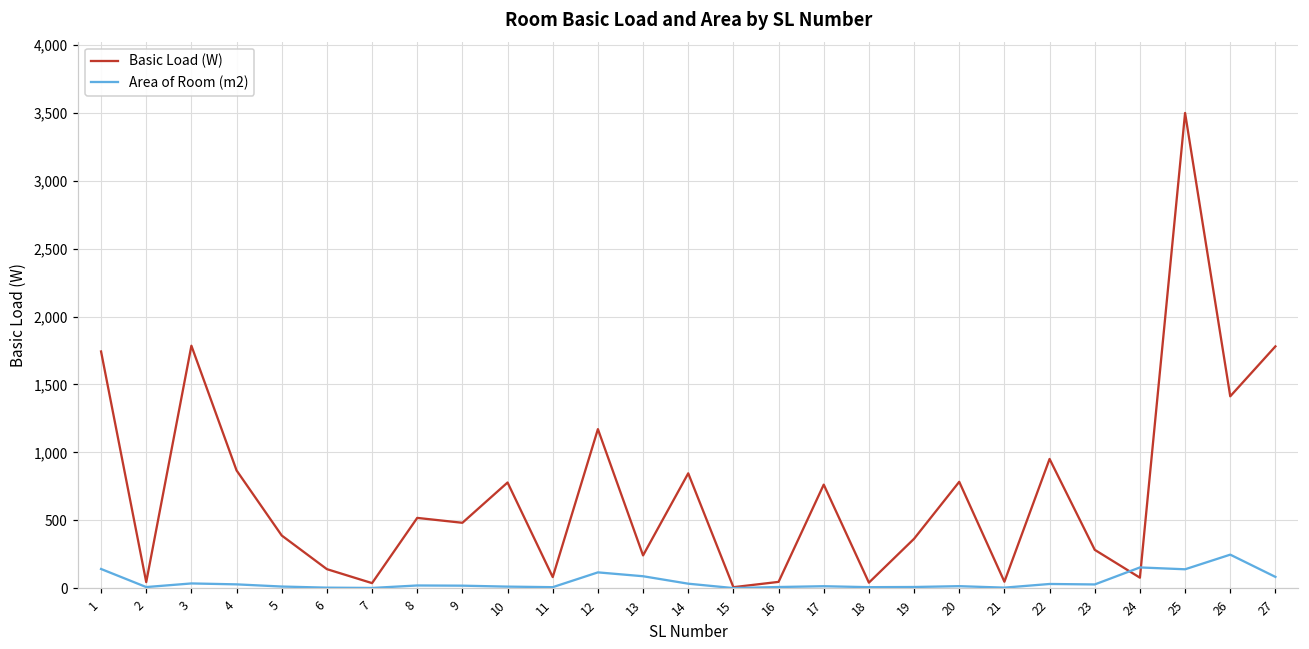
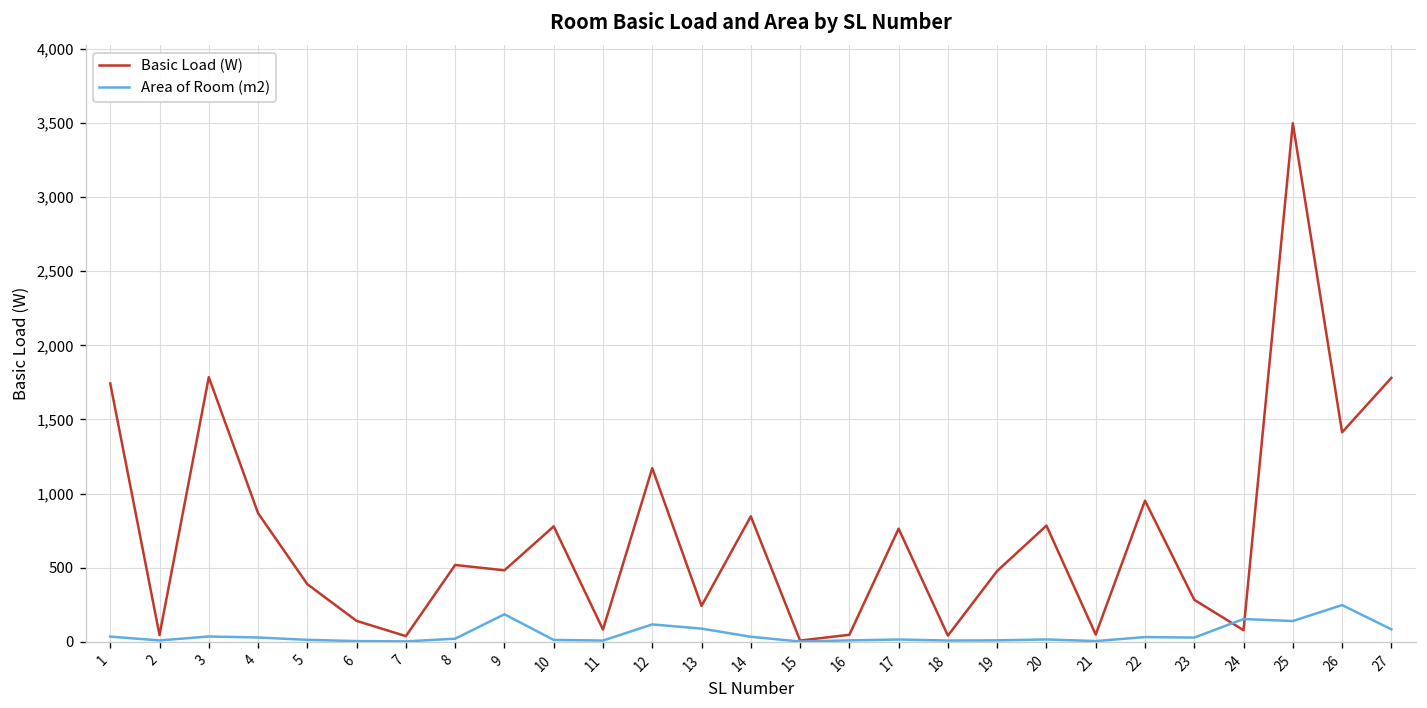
Area of Room (m2), 1: 140 -> 30
Area of Room (m2), 9: 20 -> 190
Basic Load (W), 19: 360 -> 480
